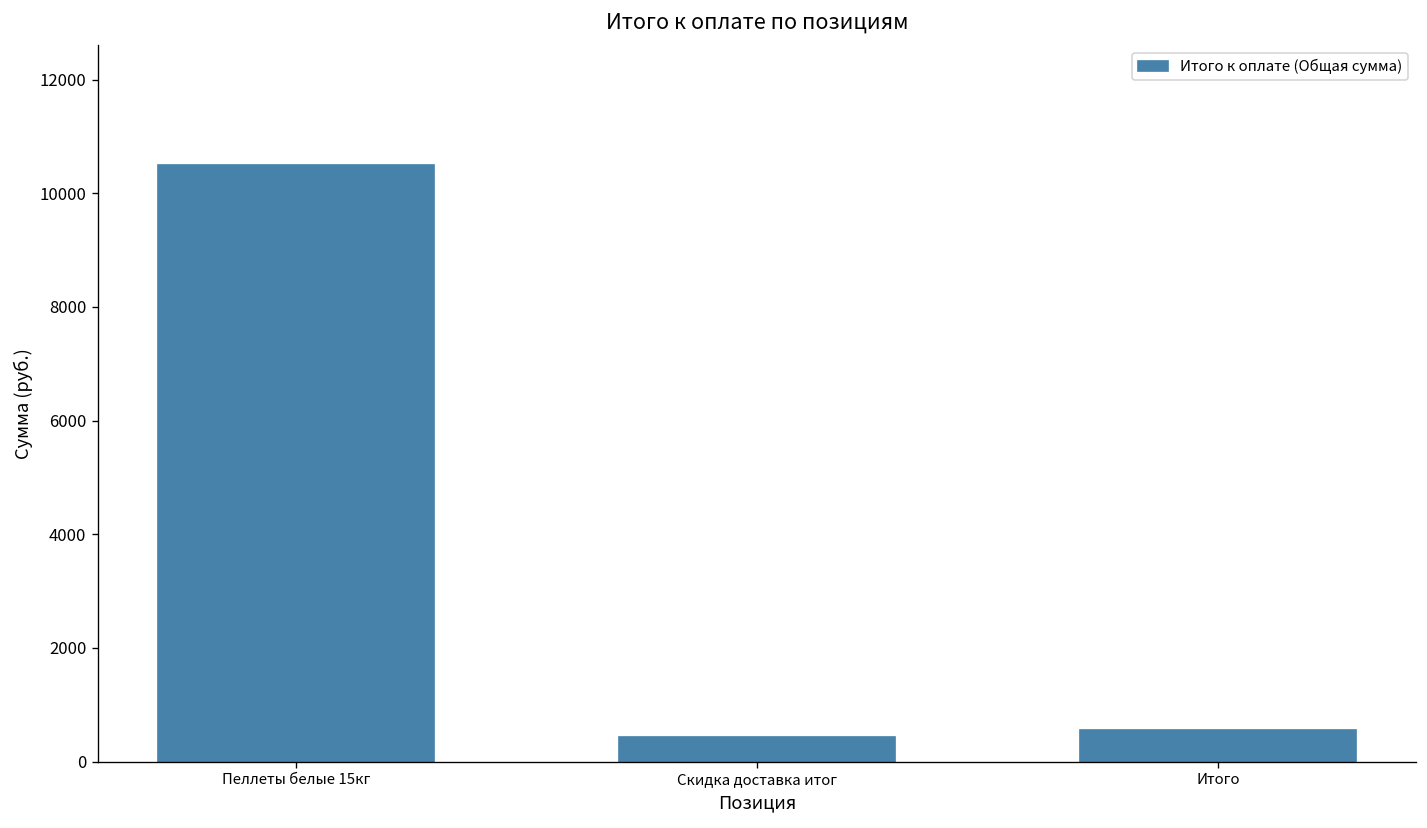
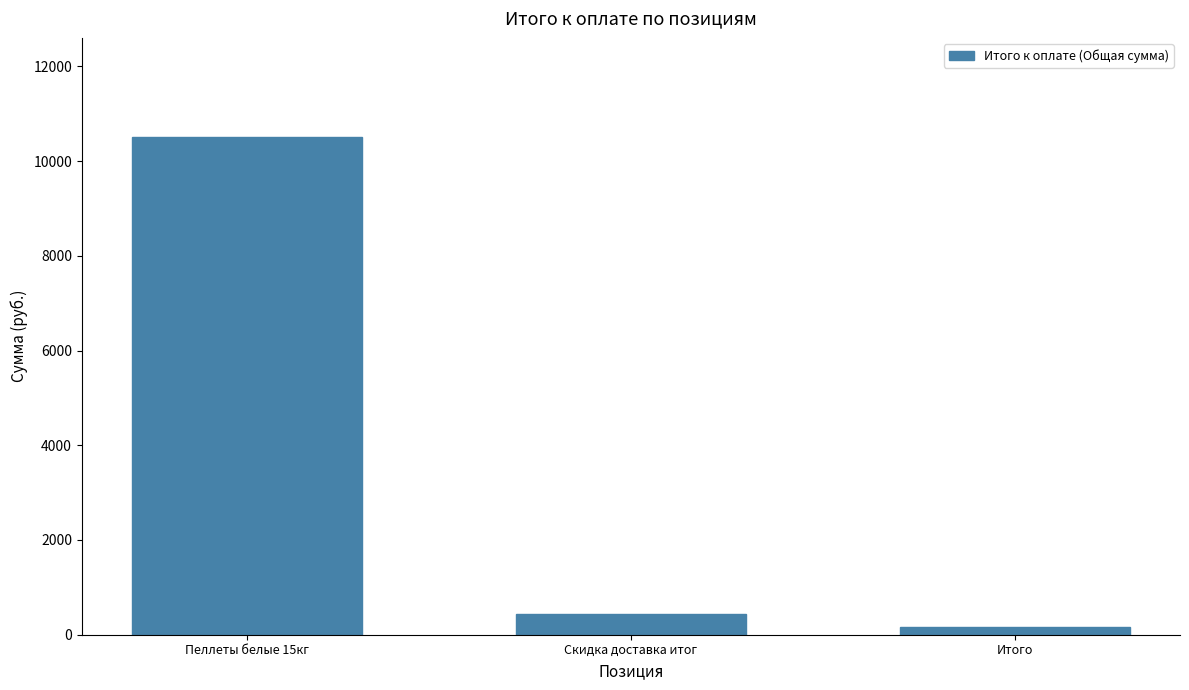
Итого: 600 -> 200
